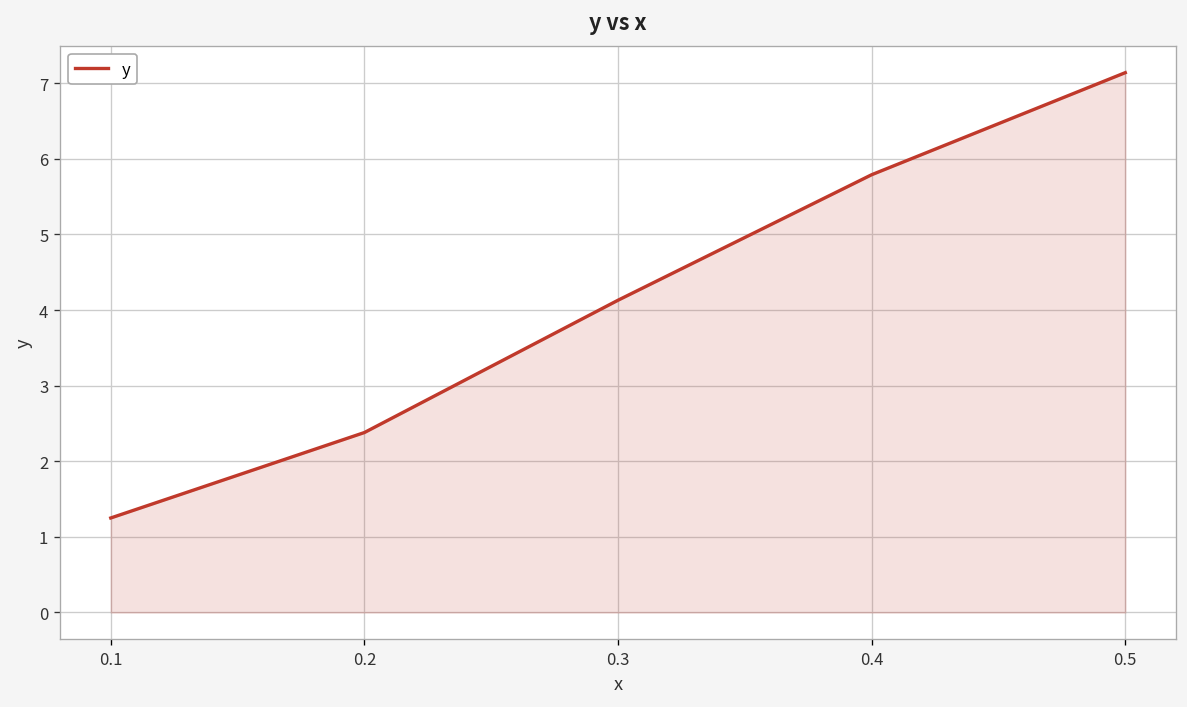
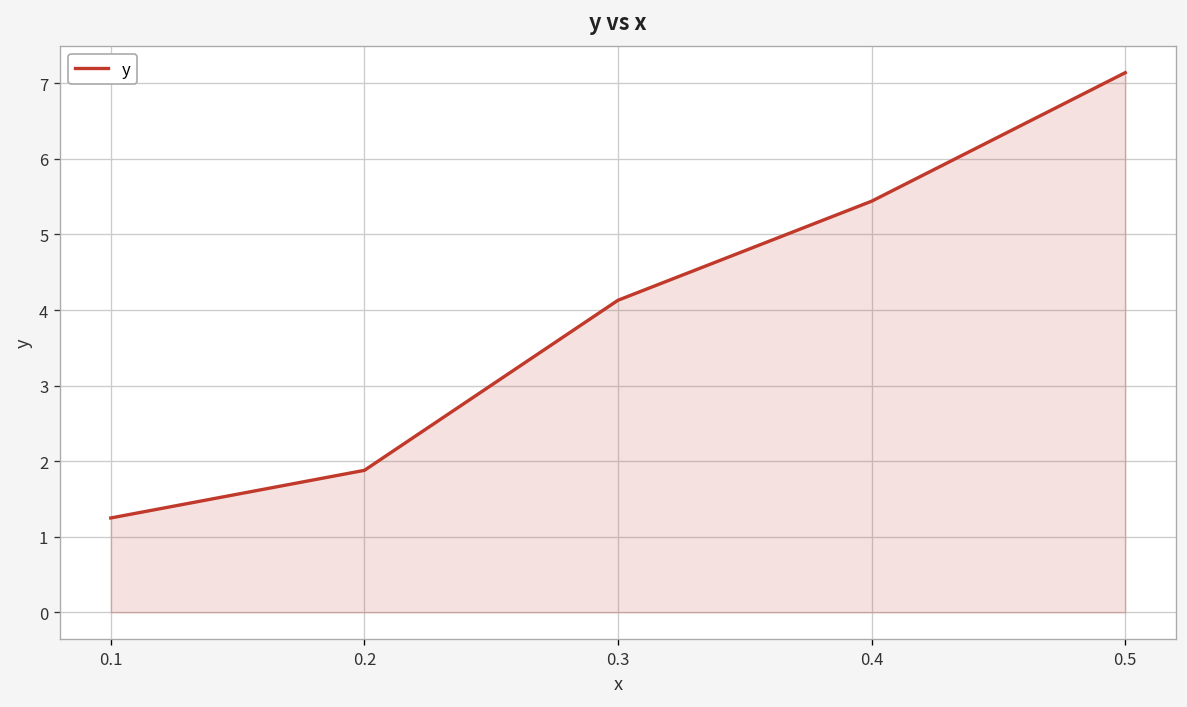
0.2: 2.4 -> 1.9
0.4: 5.8 -> 5.4
